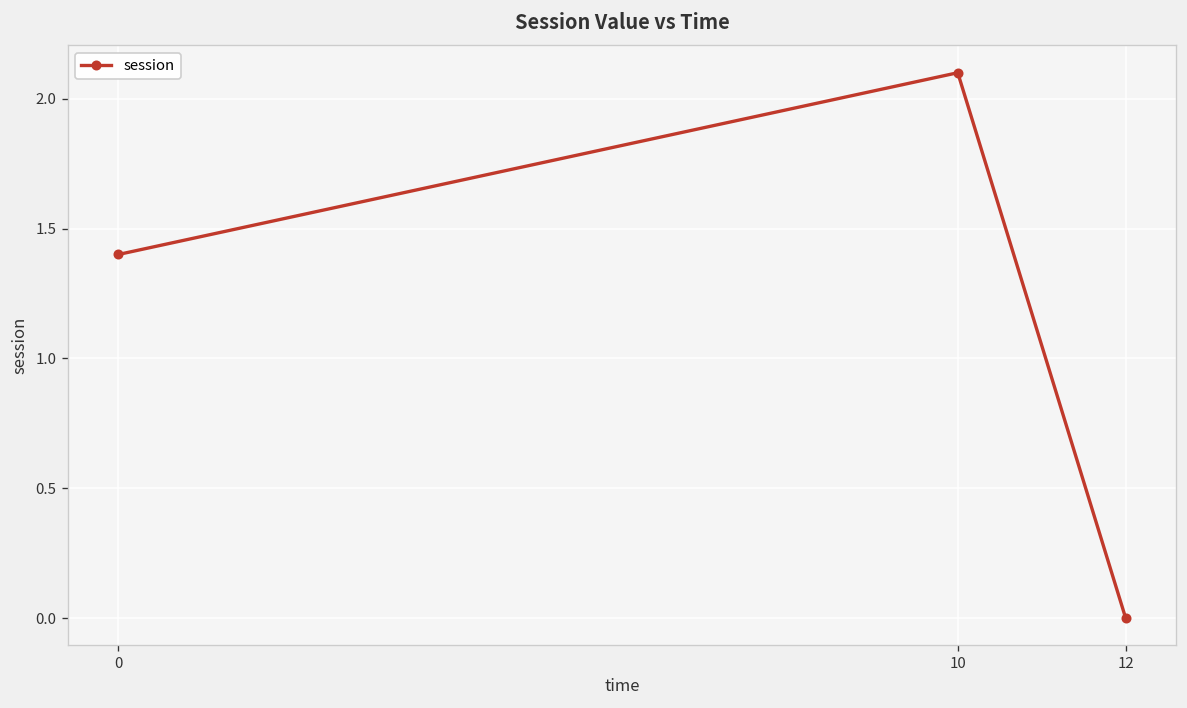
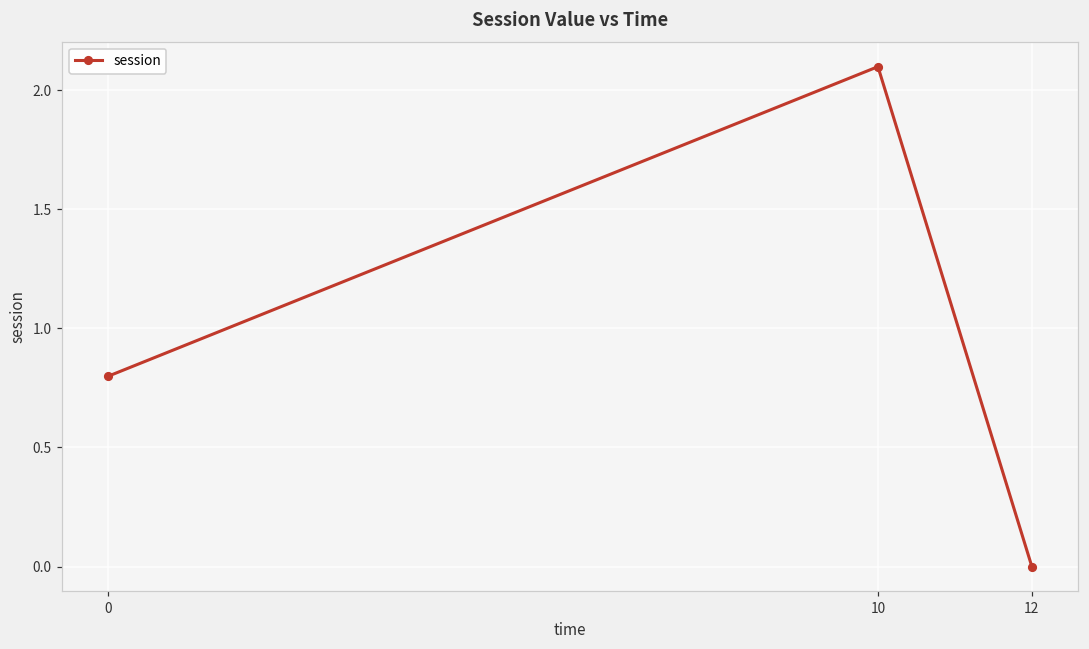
0: 1.4 -> 0.8
